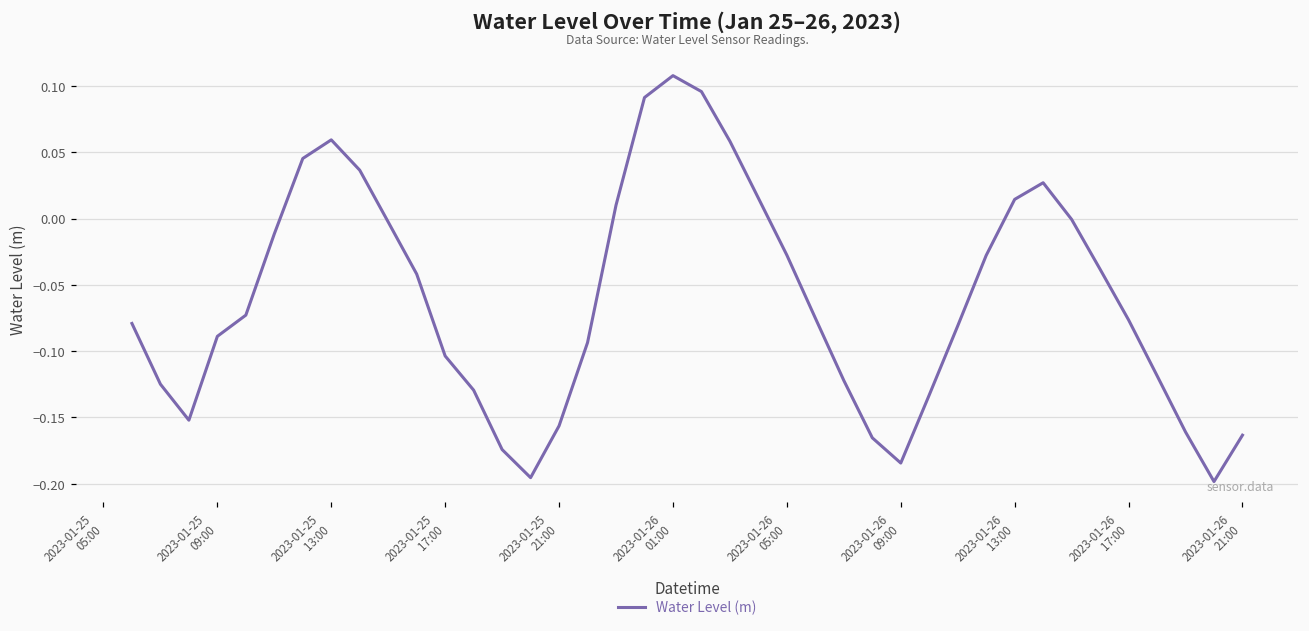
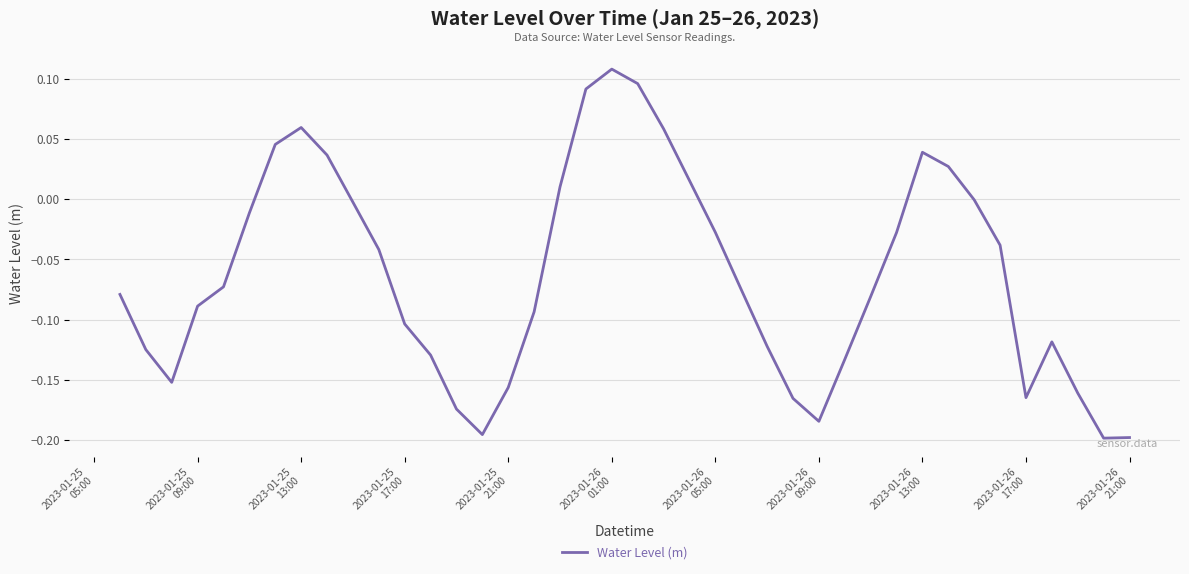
2023-01-26 13:00: 0.014 -> 0.039
2023-01-26 17:00: -0.076 -> -0.165
2023-01-26 21:00: -0.163 -> -0.198
